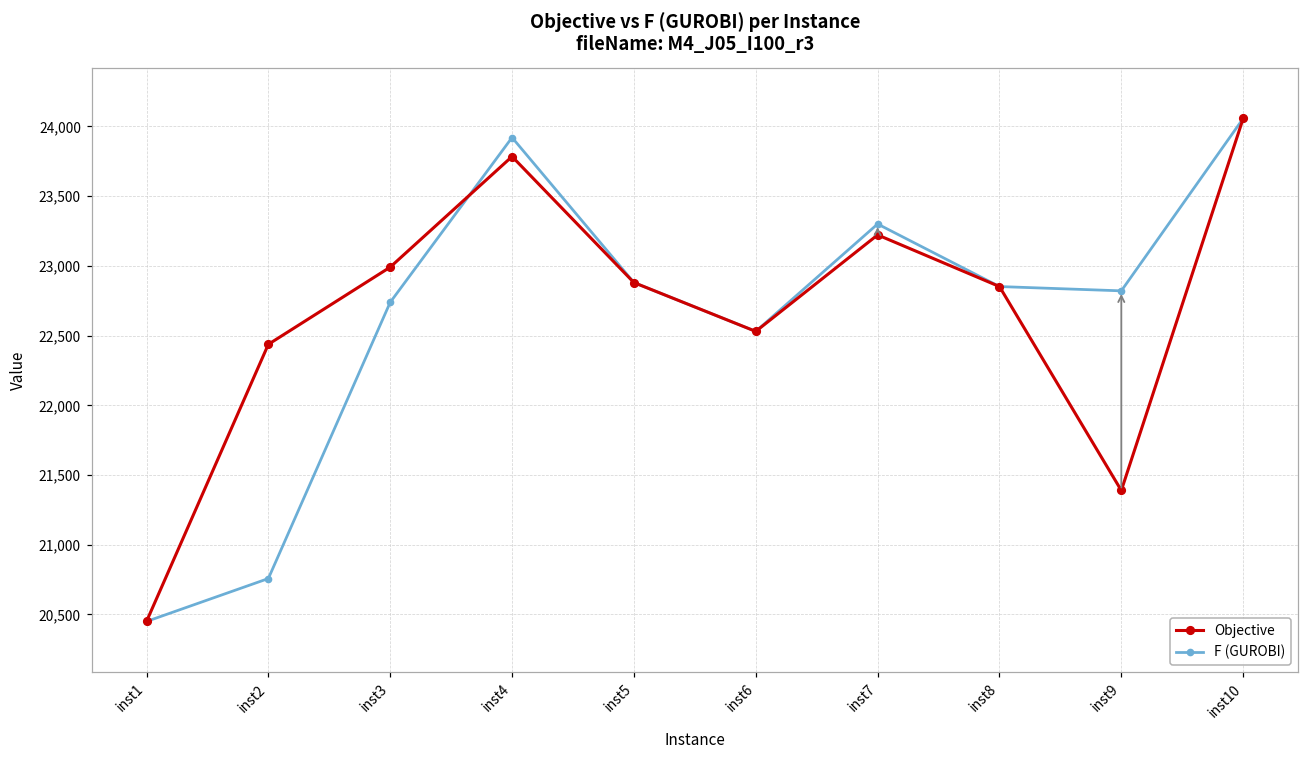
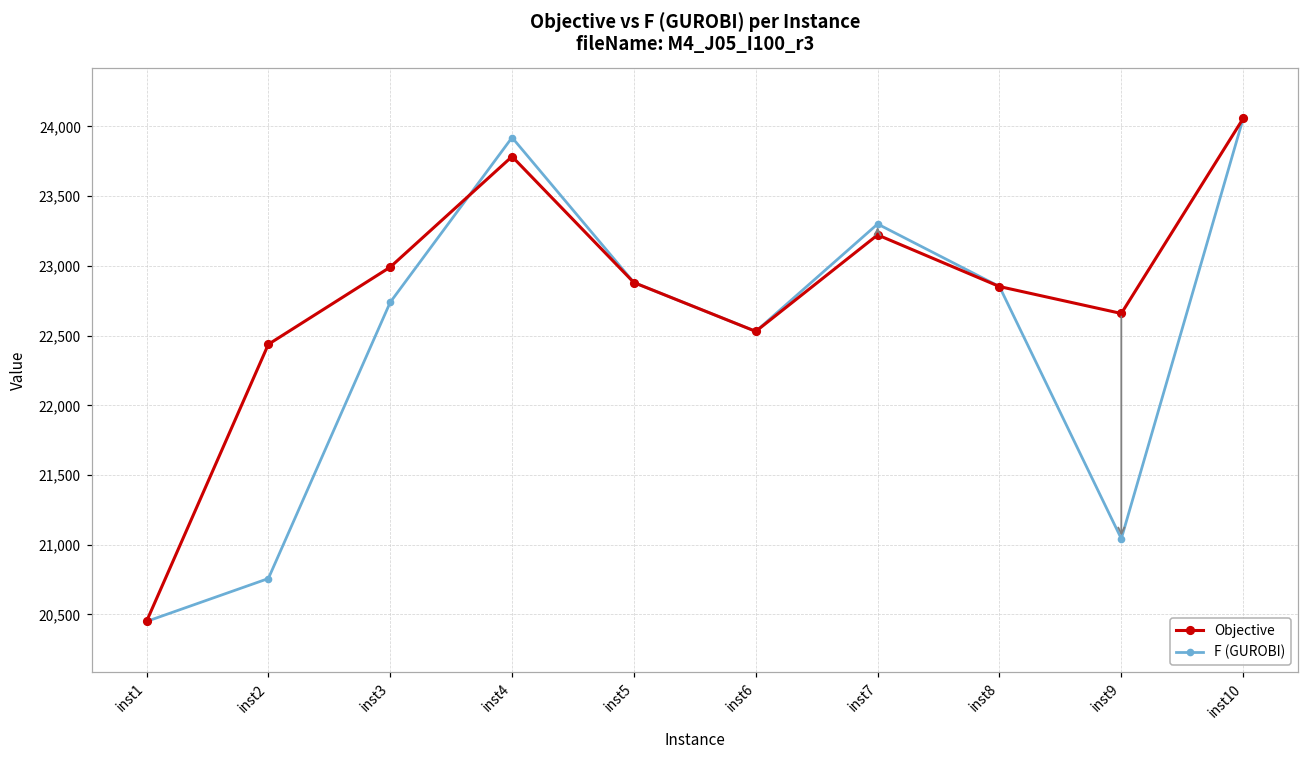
Objective, inst9: 21,390 -> 22,660
F (GUROBI), inst9: 22,820 -> 21,040
